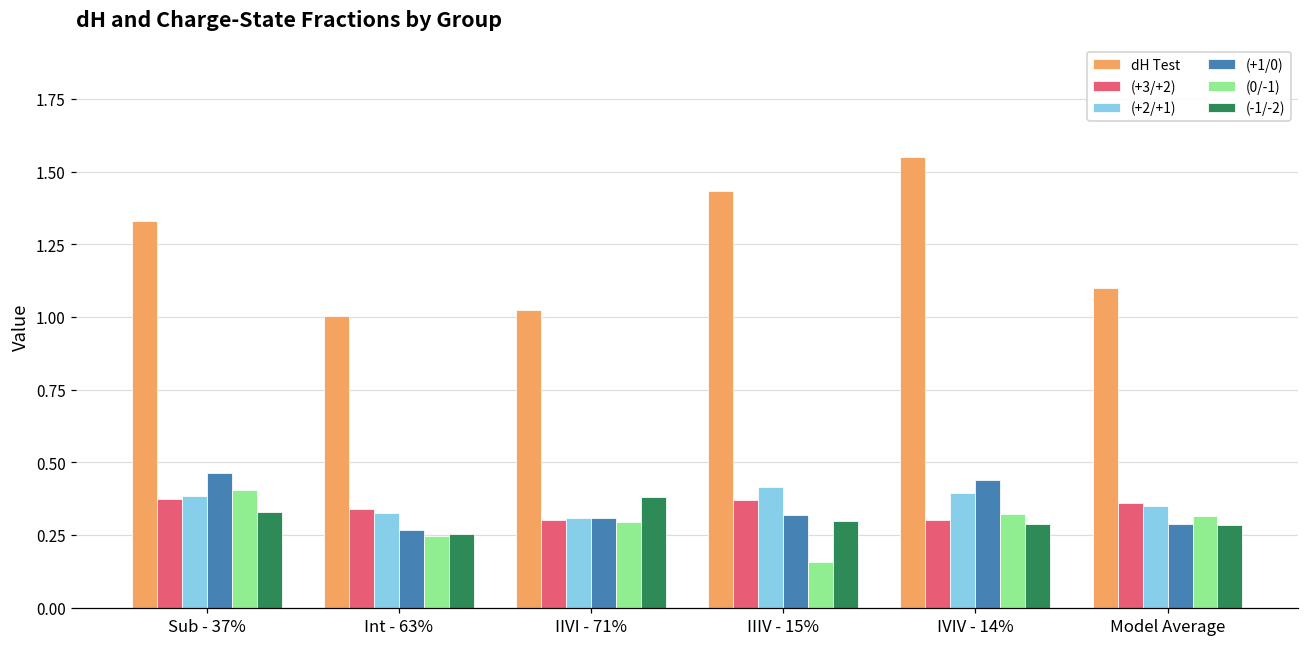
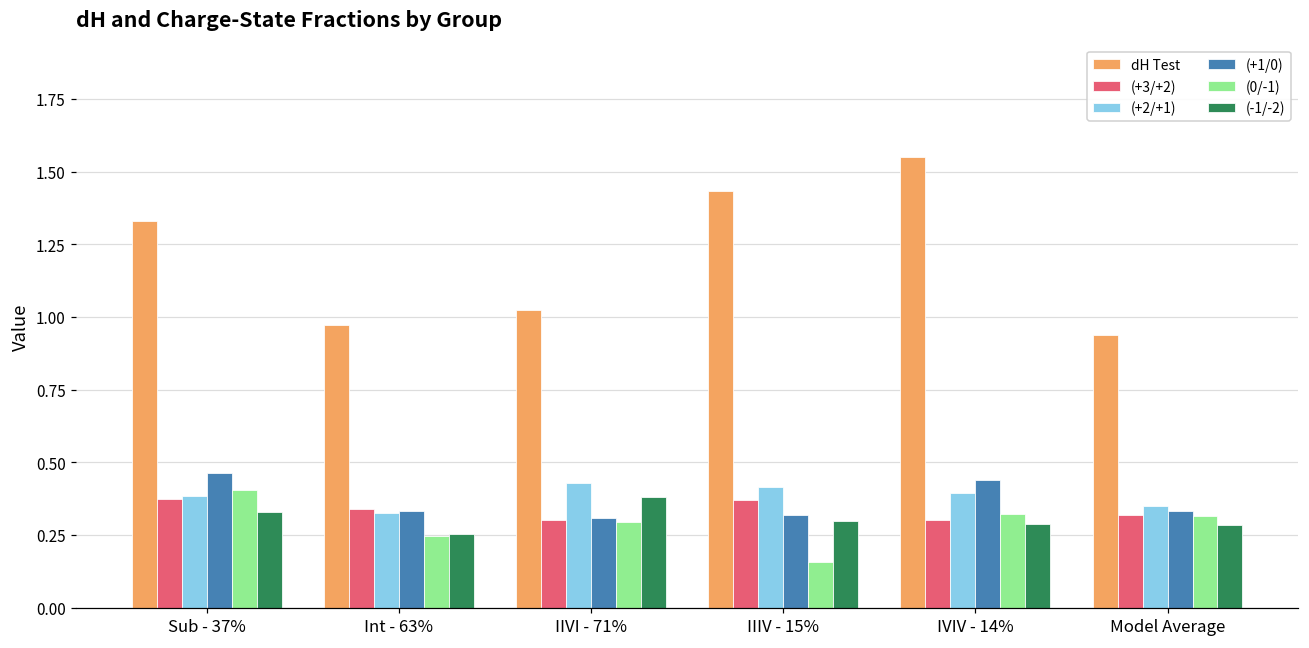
dH Test, Int - 63%: 1.00 -> 0.97
(+1/0), Int - 63%: 0.27 -> 0.33
(+2/+1), IIVI - 71%: 0.31 -> 0.43
dH Test, Model Average: 1.10 -> 0.94
(+3/+2), Model Average: 0.36 -> 0.32
(+1/0), Model Average: 0.29 -> 0.33
